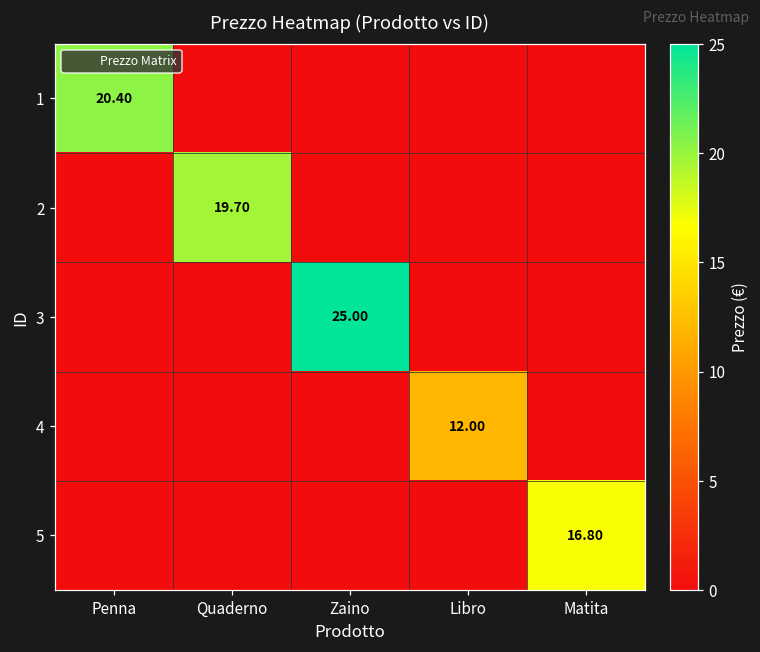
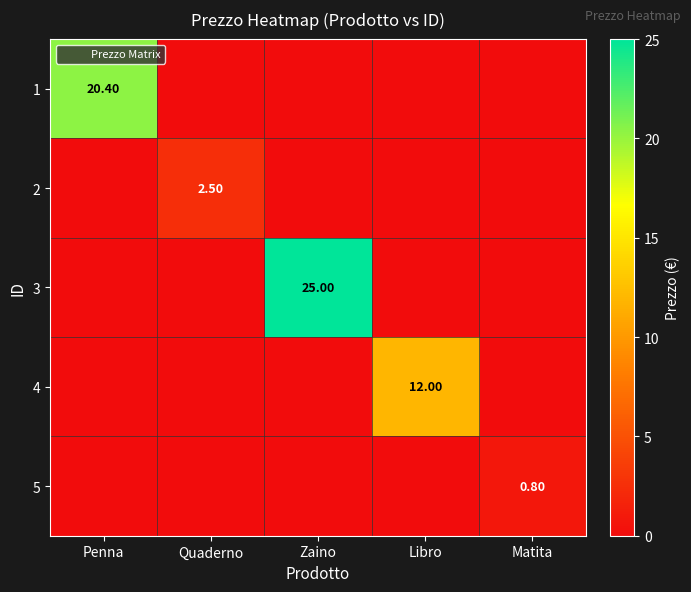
2, Quaderno: 19.70 -> 2.50
5, Matita: 16.80 -> 0.80
